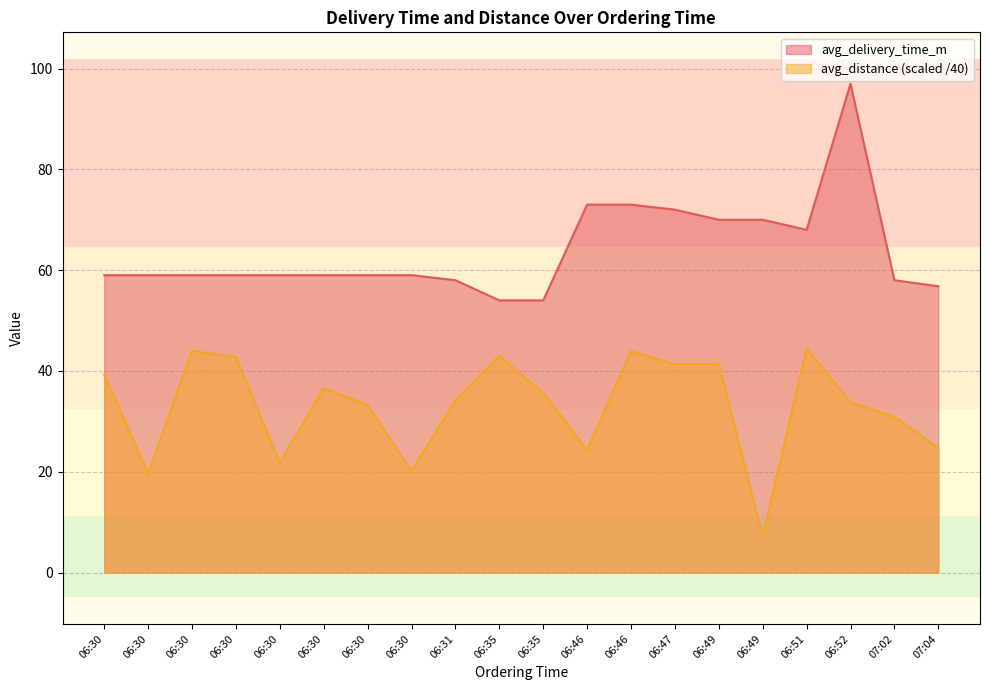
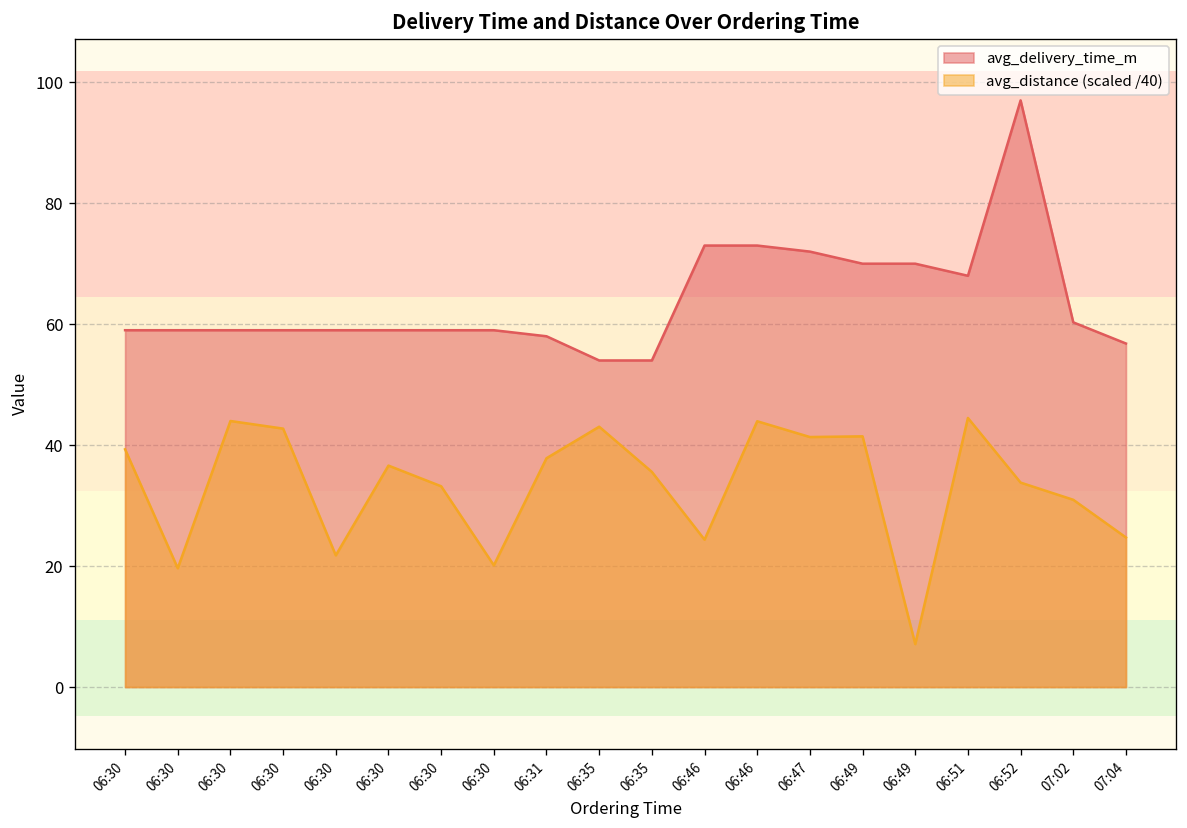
avg_distance (scaled /40), 06:31: 34 -> 38
avg_delivery_time_m, 07:02: 58 -> 60
